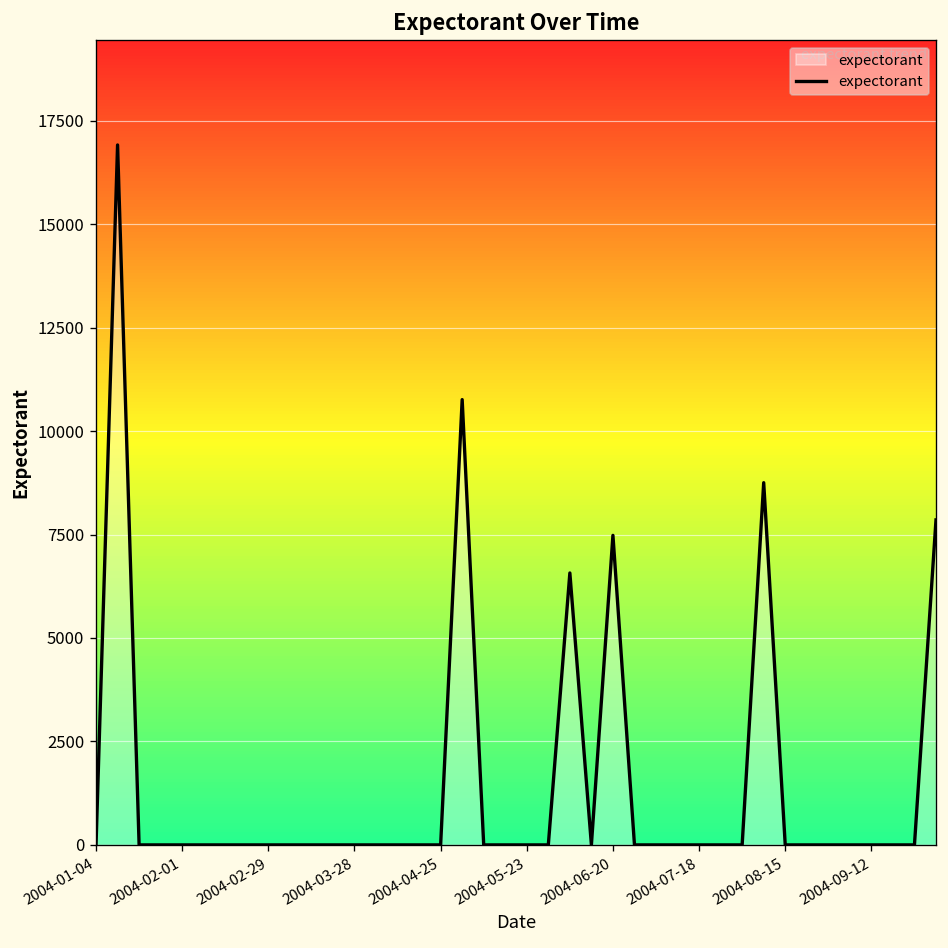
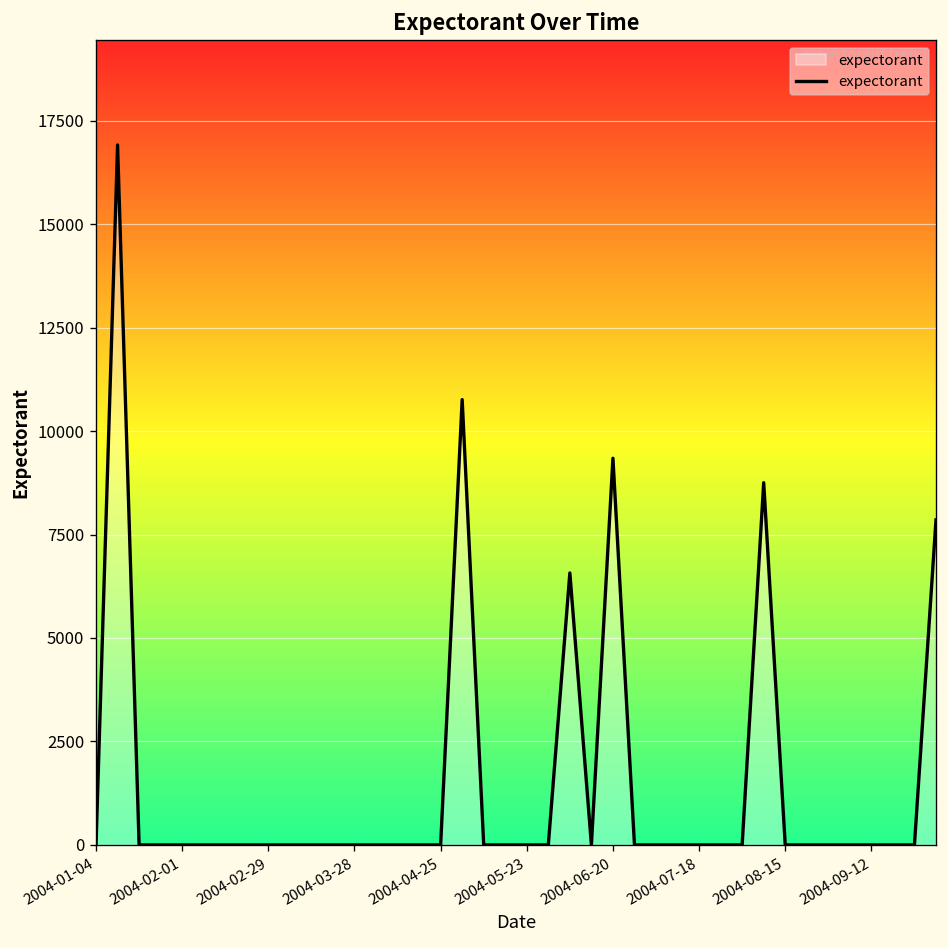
2004-06-20: 7500 -> 9300
